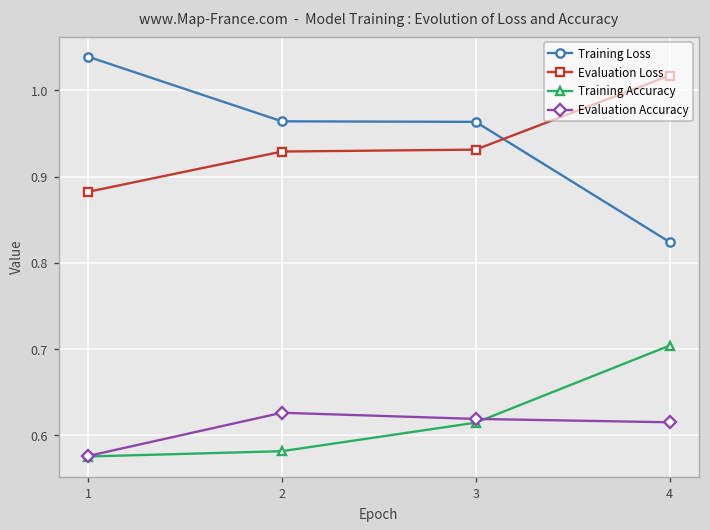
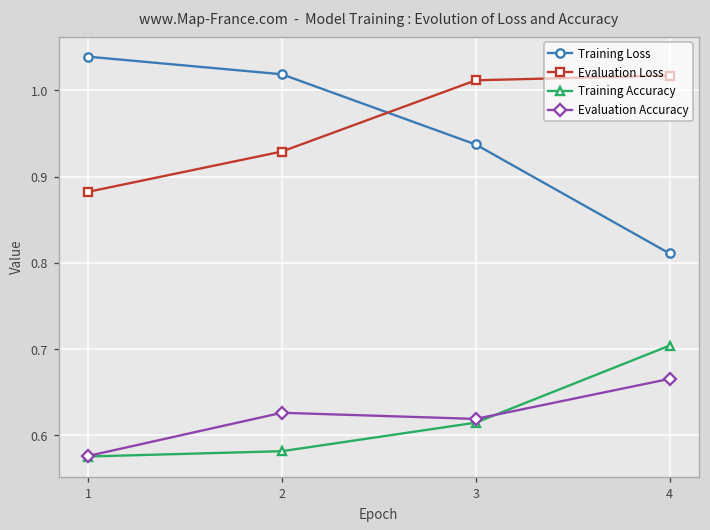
Training Loss, 2: 0.96 -> 1.02
Training Loss, 3: 0.96 -> 0.94
Evaluation Loss, 3: 0.93 -> 1.01
Training Loss, 4: 0.82 -> 0.81
Evaluation Accuracy, 4: 0.62 -> 0.67
